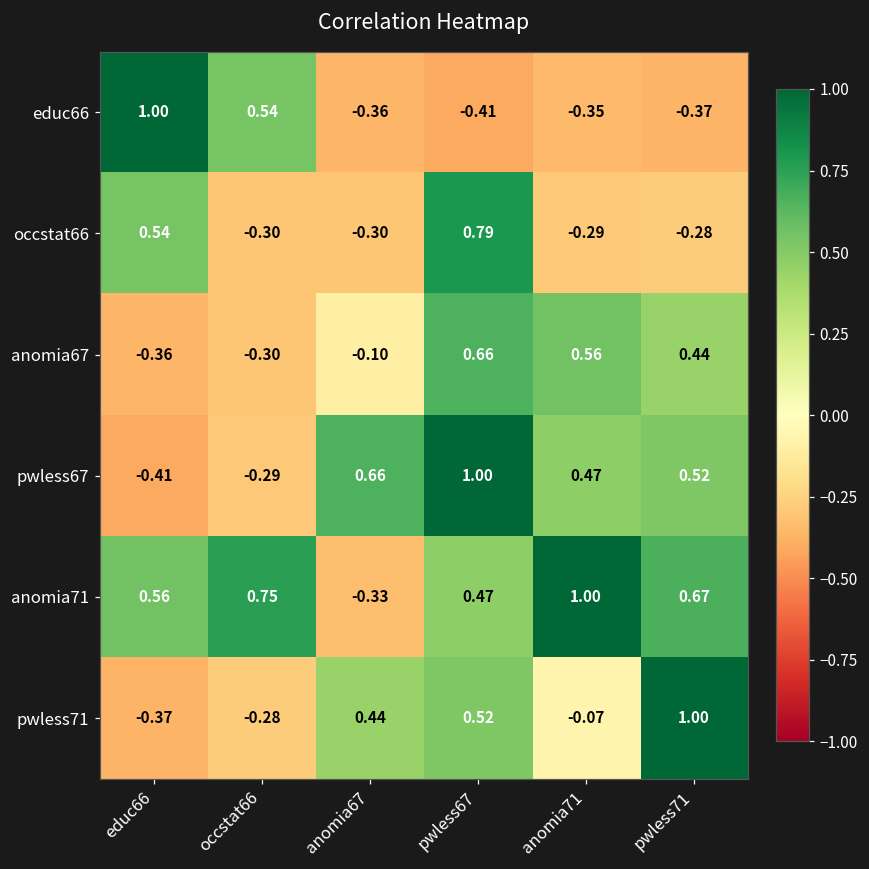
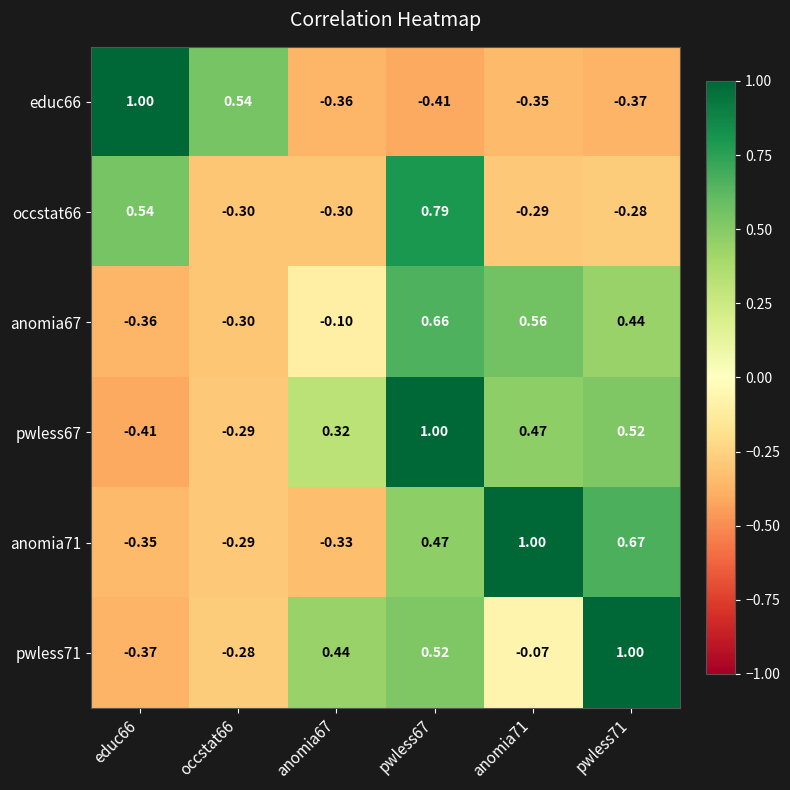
pwless67, anomia67: 0.66 -> 0.32
anomia71, educ66: 0.56 -> -0.35
anomia71, occstat66: 0.75 -> -0.29
